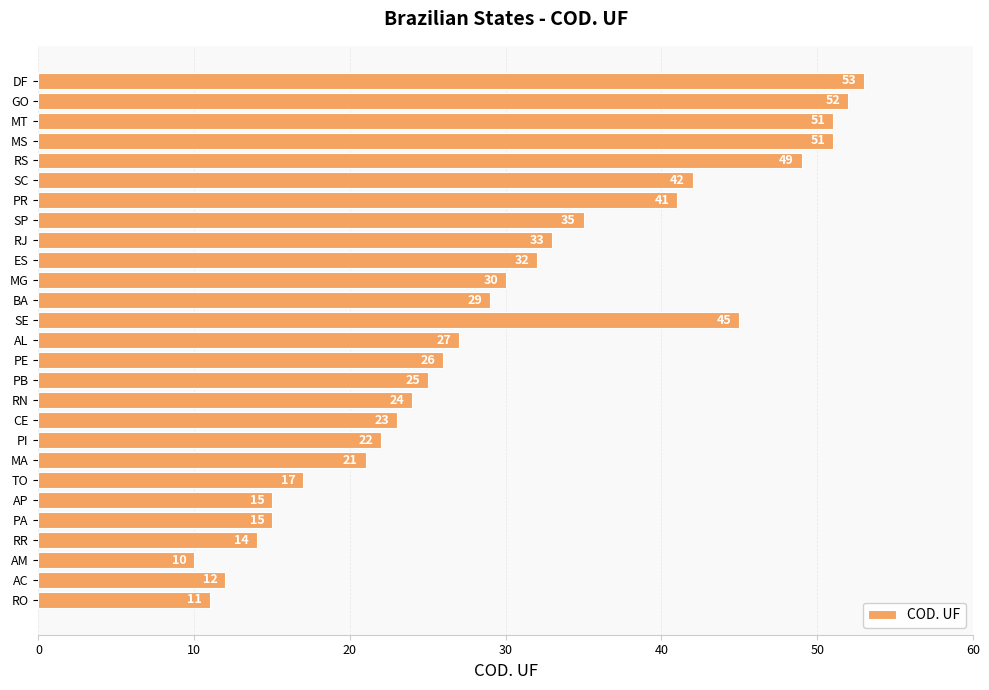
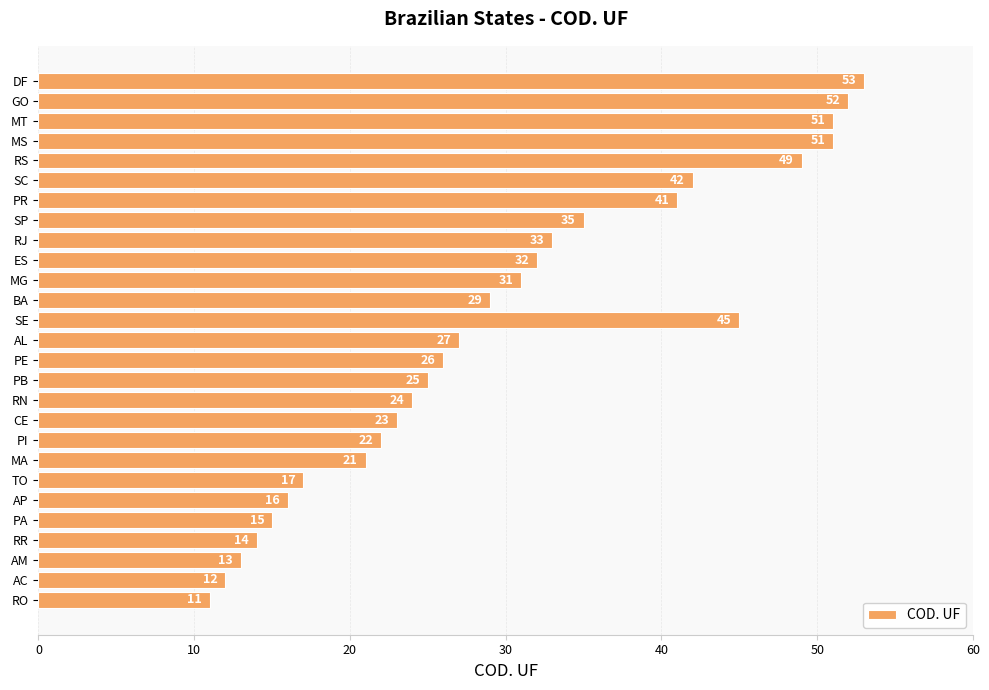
MG: 30 -> 31
AP: 15 -> 16
AM: 10 -> 13
